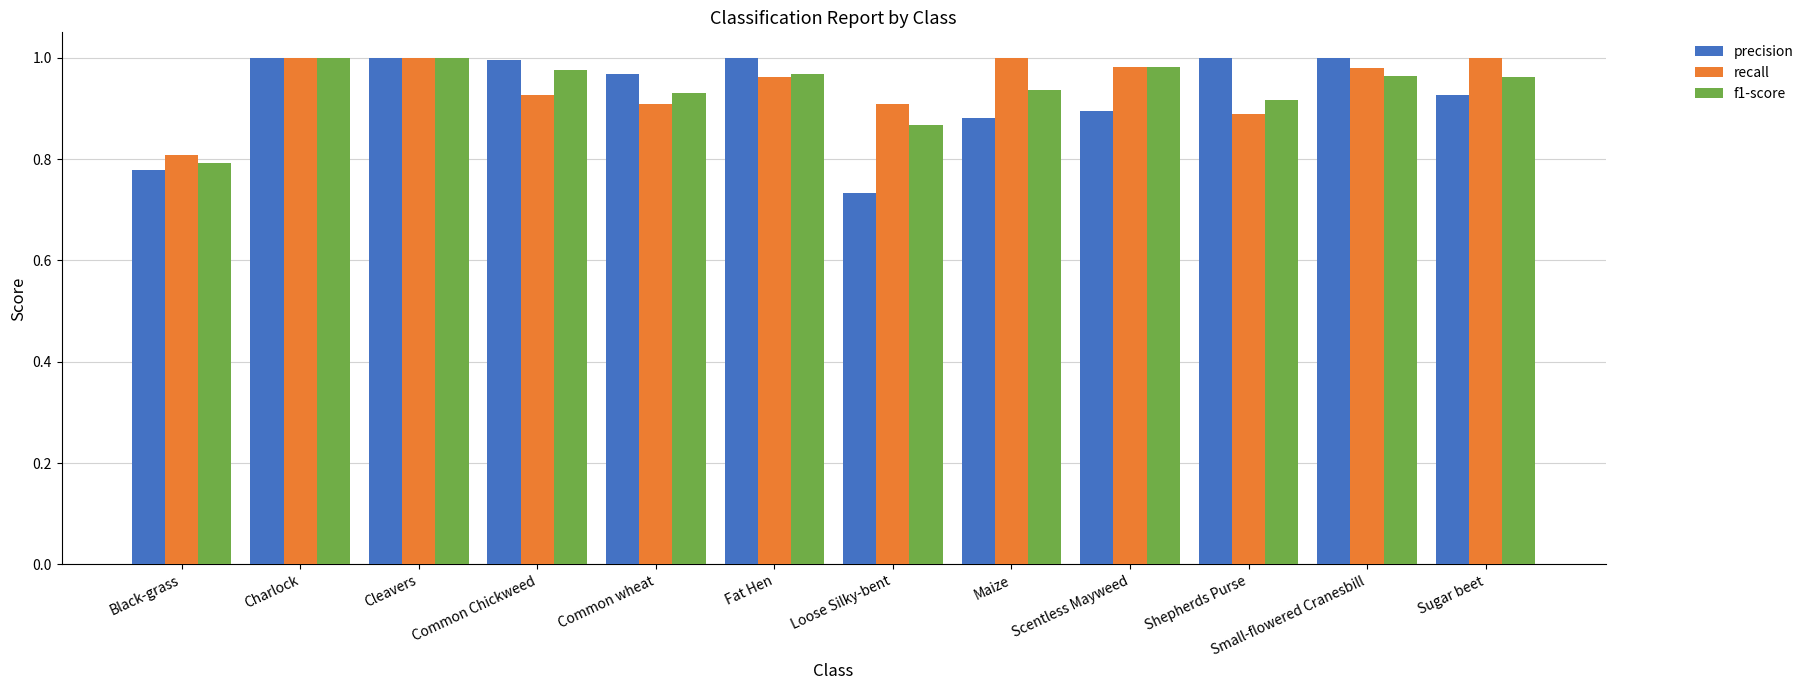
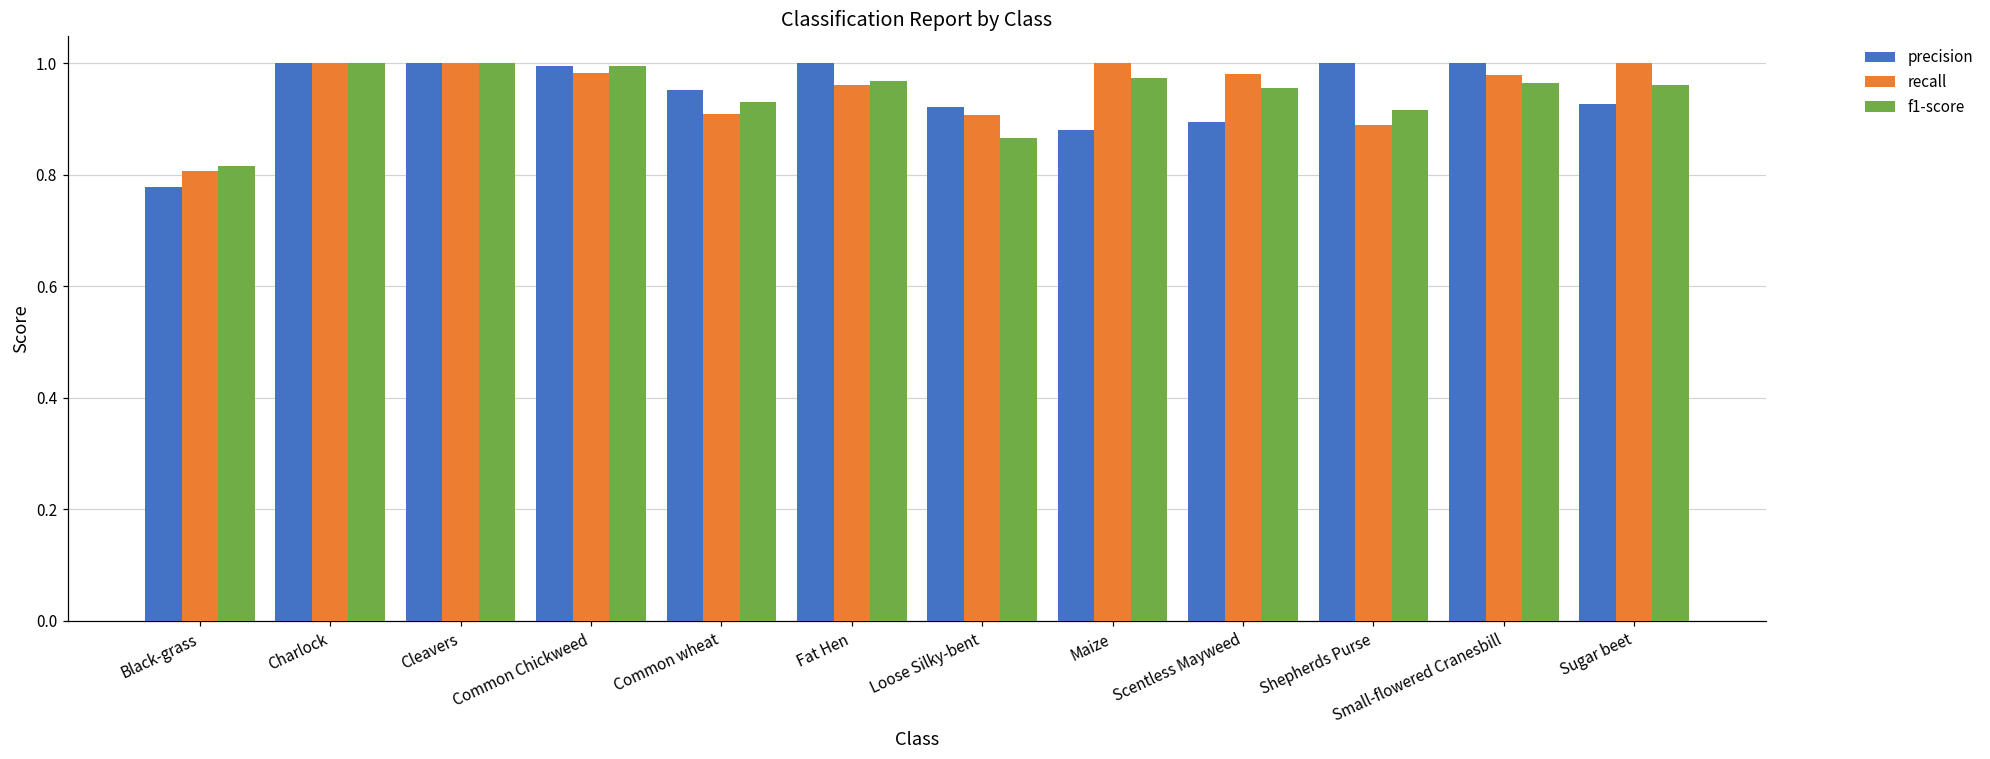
f1-score, Black-grass: 0.79 -> 0.82
recall, Common Chickweed: 0.93 -> 0.98
f1-score, Common Chickweed: 0.98 -> 1.00
precision, Common wheat: 0.97 -> 0.95
precision, Loose Silky-bent: 0.73 -> 0.92
f1-score, Maize: 0.94 -> 0.97
f1-score, Scentless Mayweed: 0.98 -> 0.96
